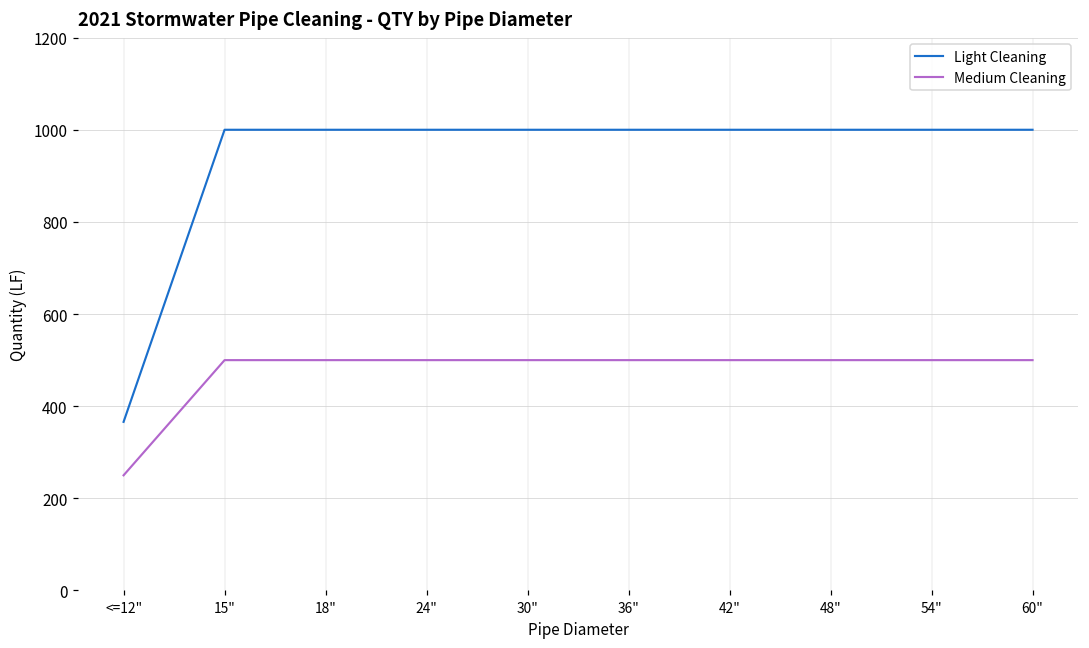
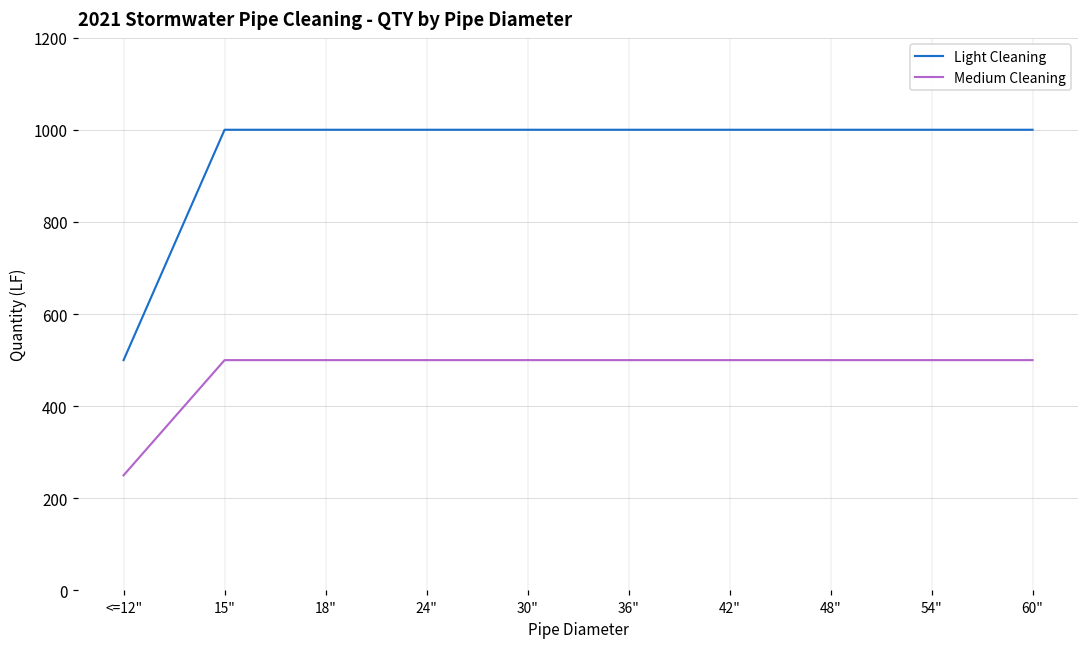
Light Cleaning, <=12": 370 -> 500
